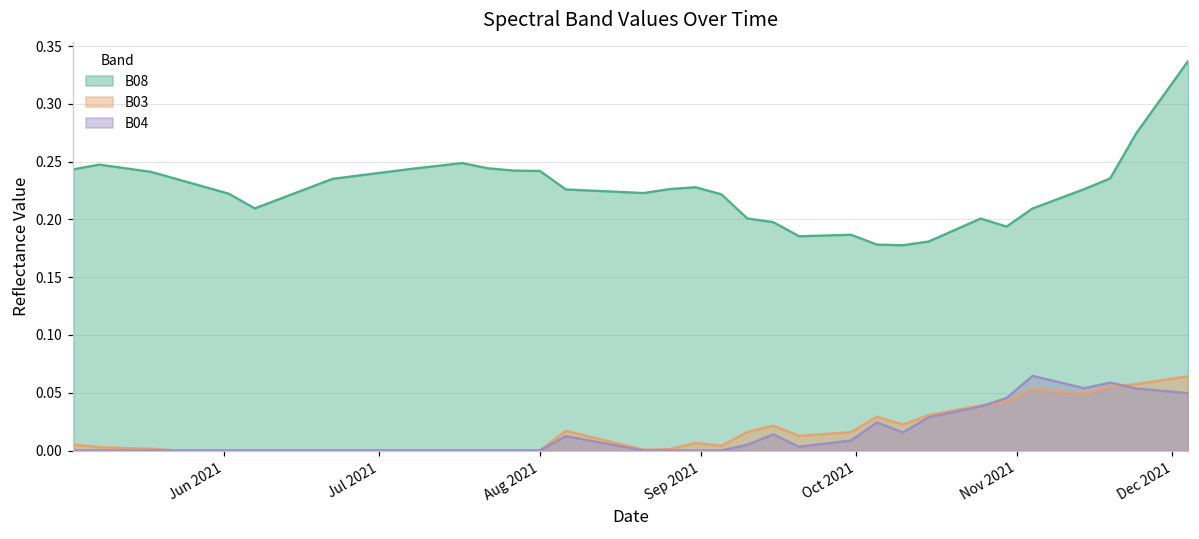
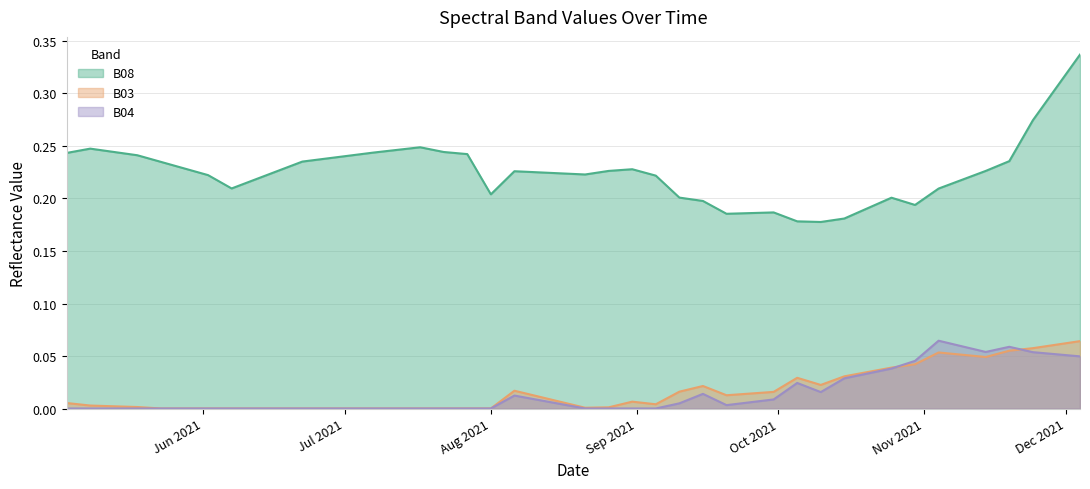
B08, Aug 2021: 0.242 -> 0.204
